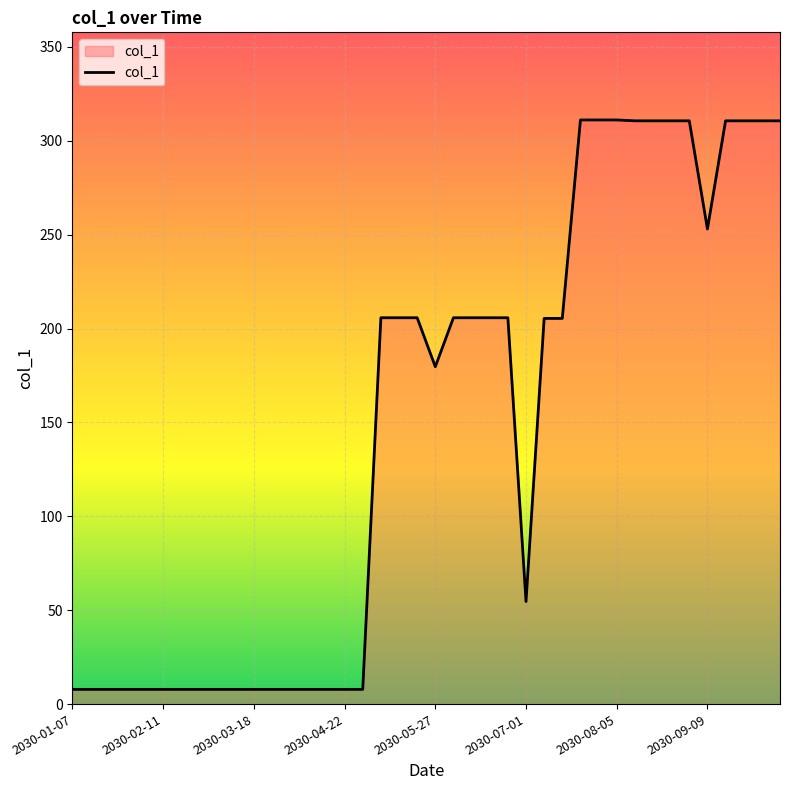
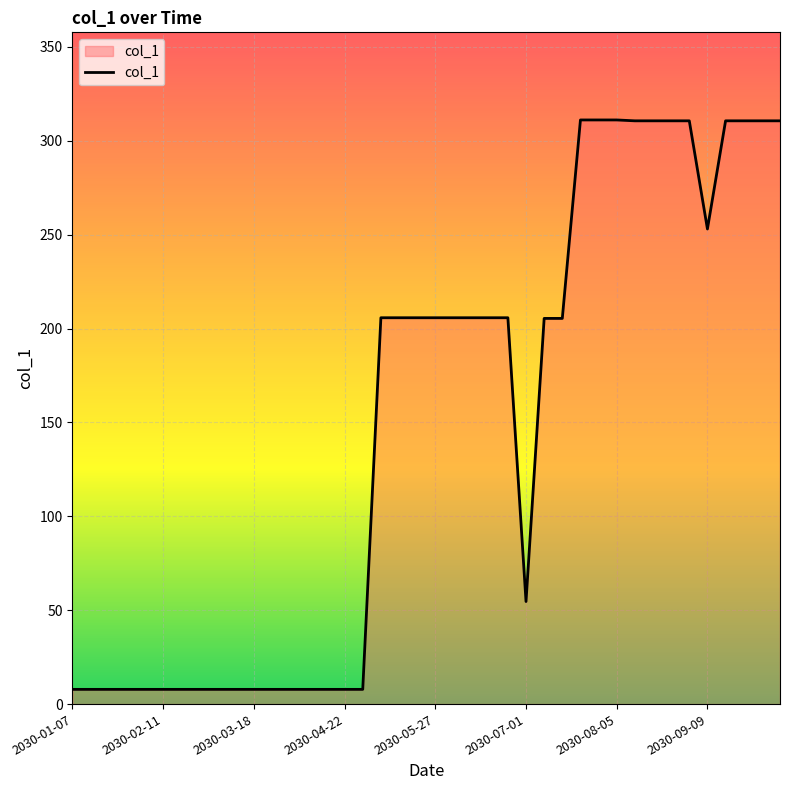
2030-05-27: 180 -> 206
